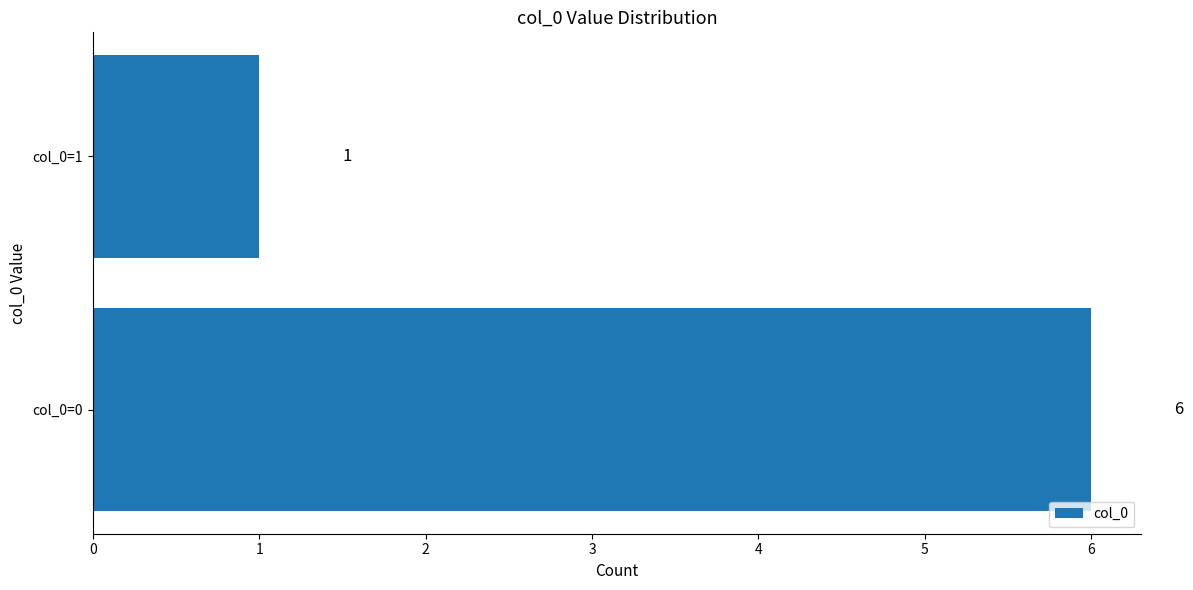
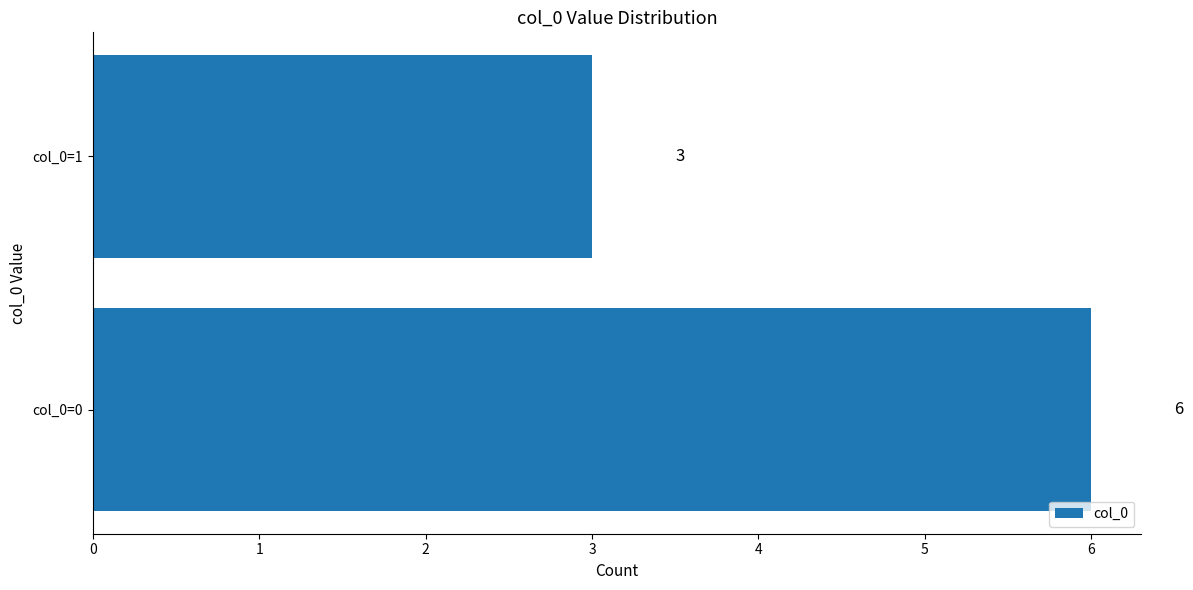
col_0=1: 1 -> 3
